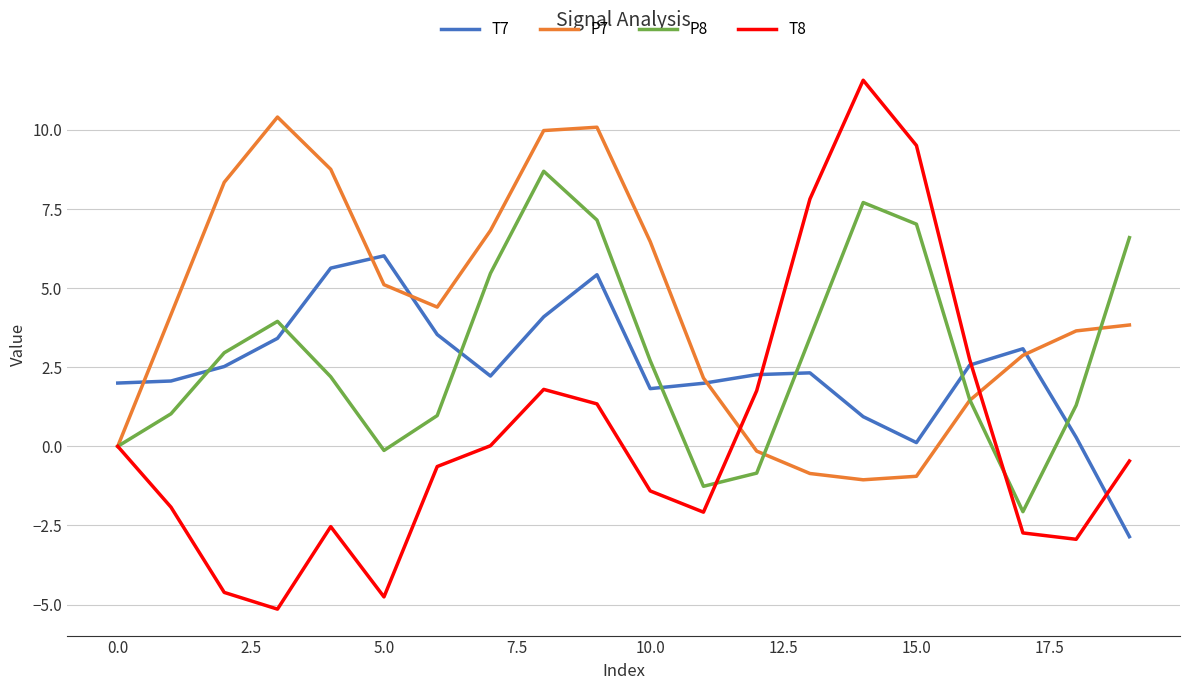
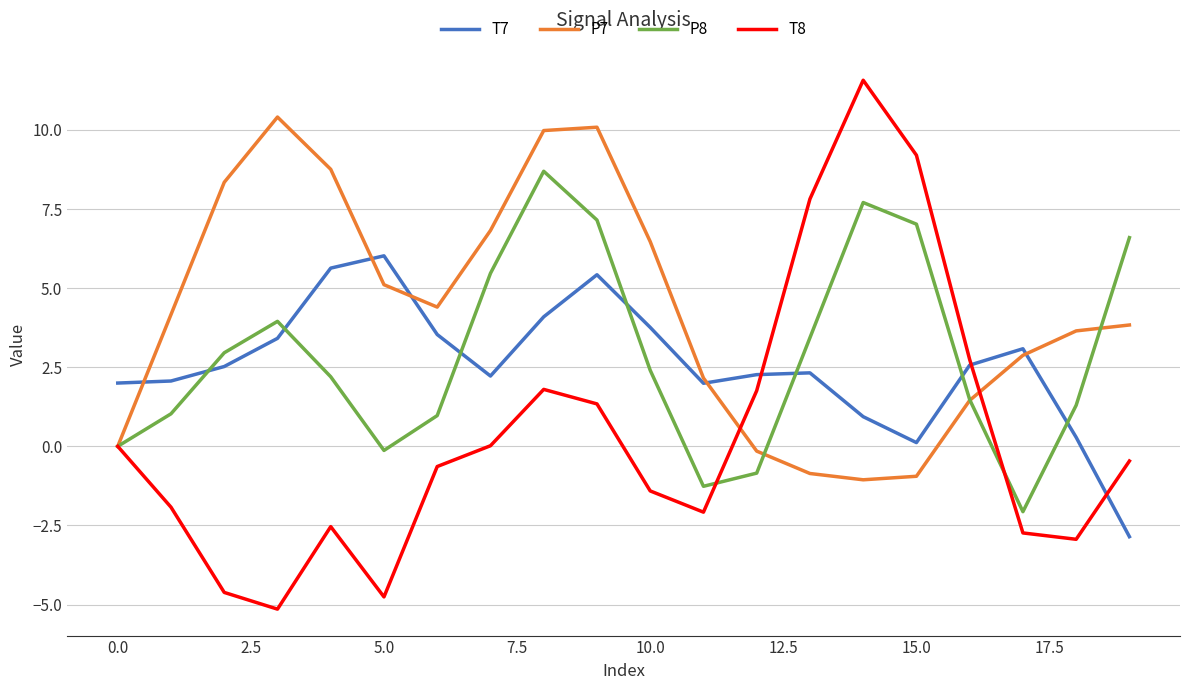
T7, 10.0: 1.8 -> 3.8
P8, 10.0: 2.7 -> 2.4
T8, 15.0: 9.5 -> 9.2
